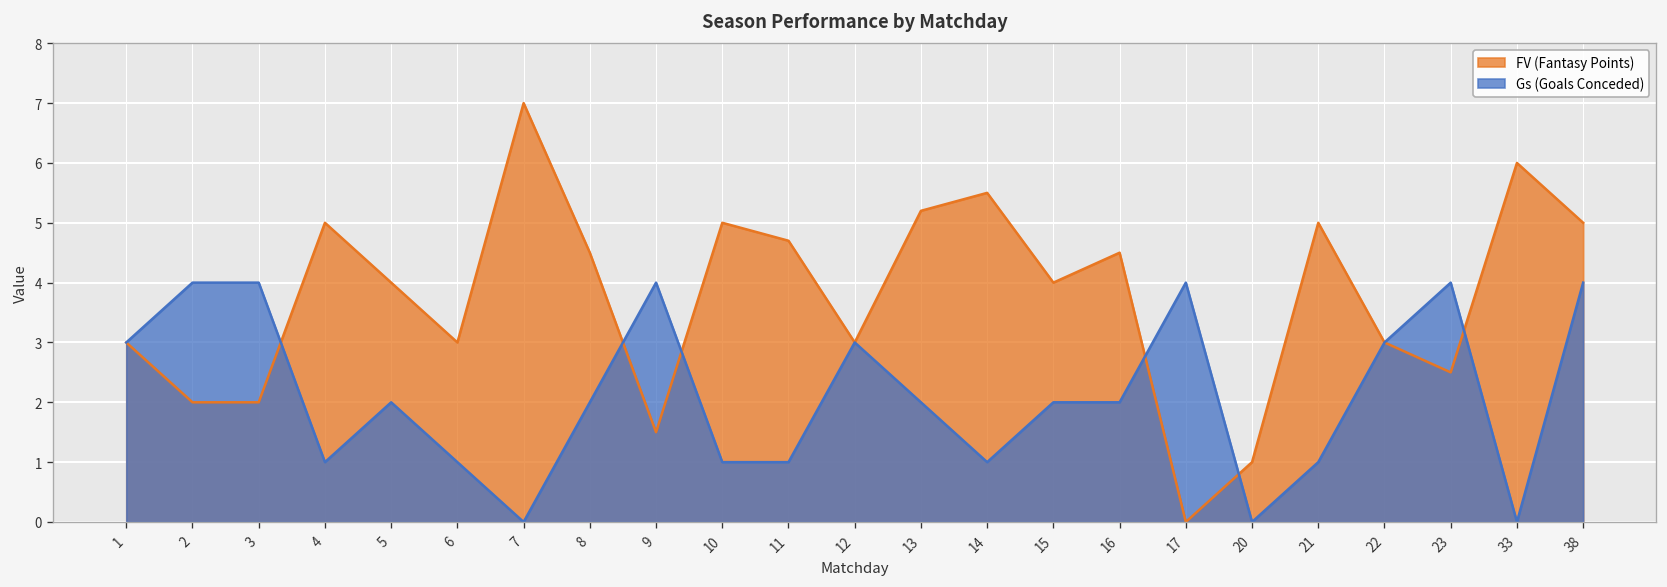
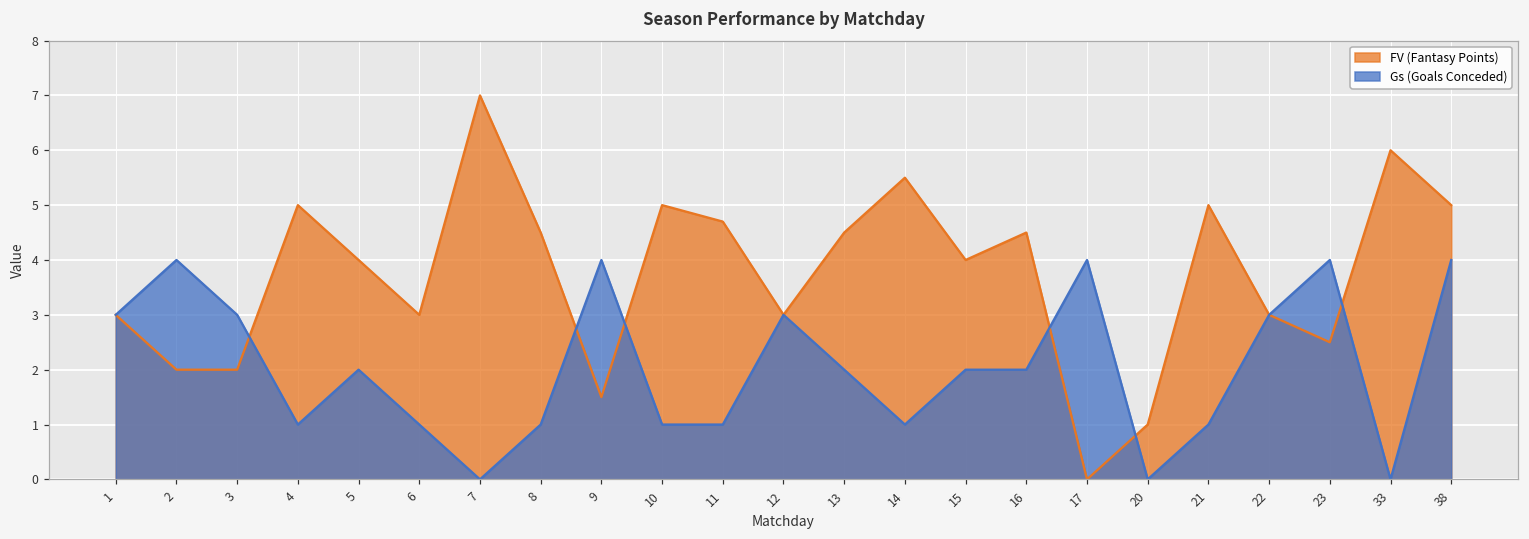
Gs (Goals Conceded), 3: 4 -> 3
Gs (Goals Conceded), 8: 2 -> 1
FV (Fantasy Points), 13: 5.2 -> 4.5
